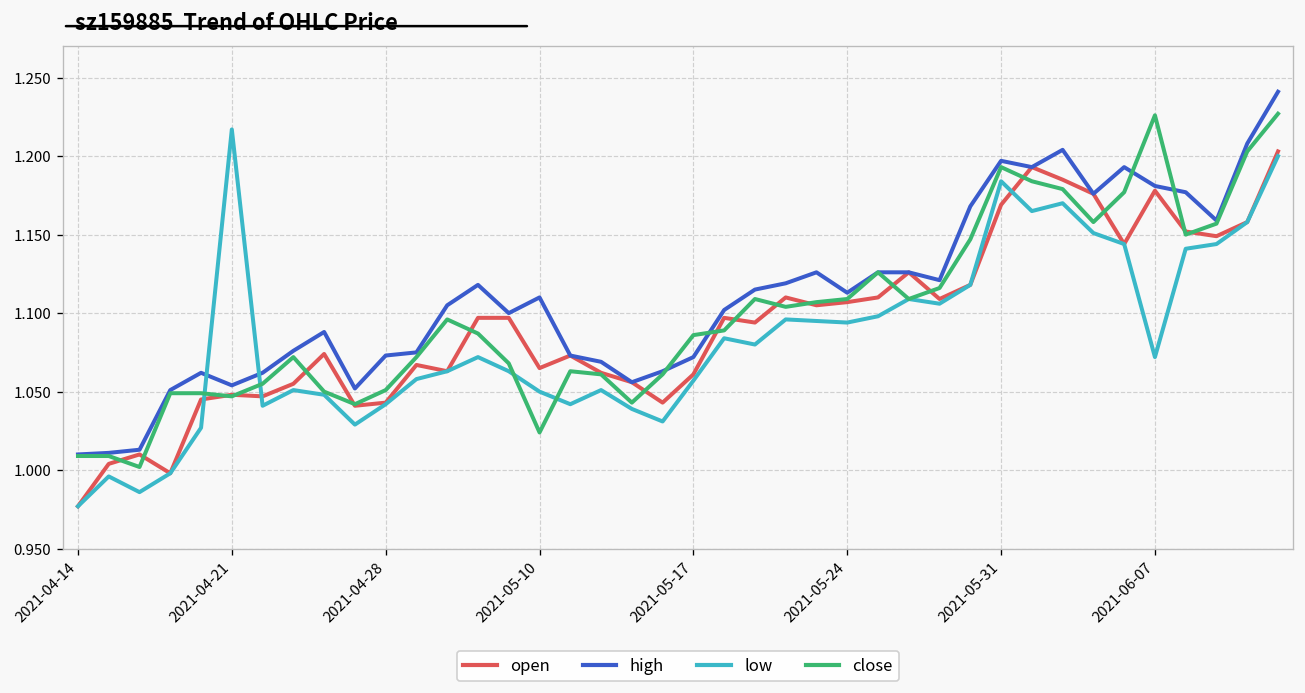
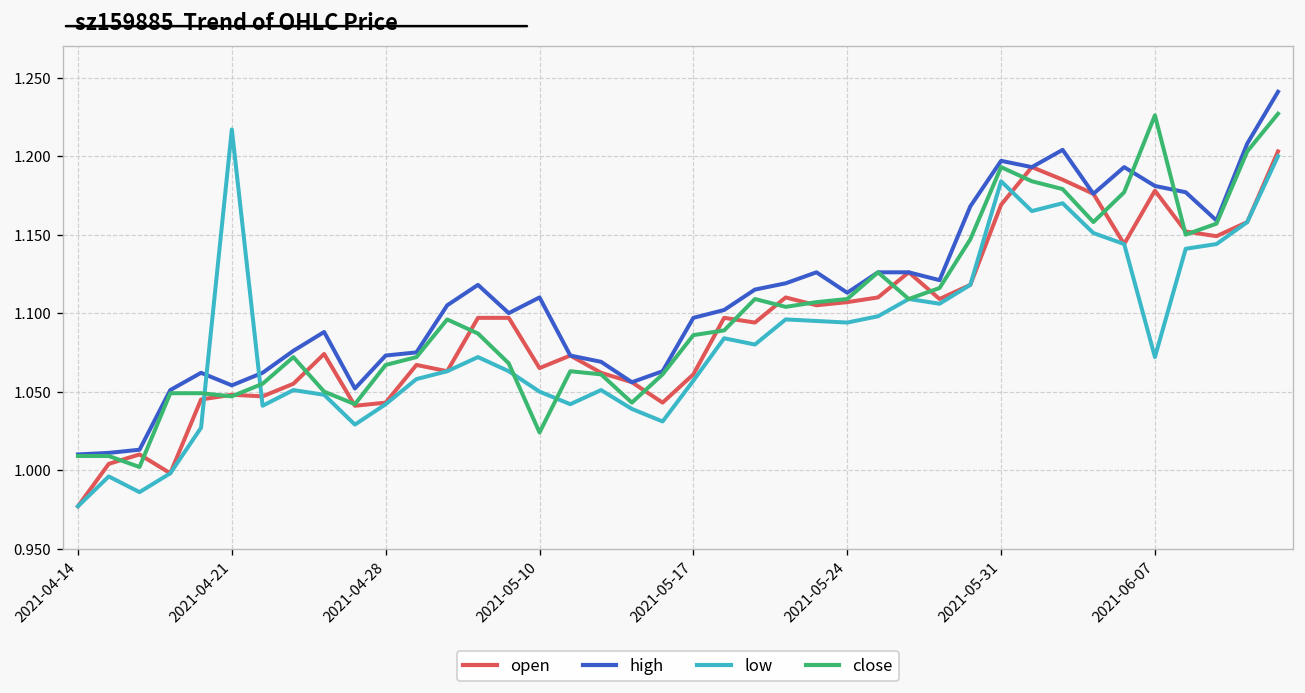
close, 2021-04-28: 1.051 -> 1.067
high, 2021-05-17: 1.072 -> 1.097
